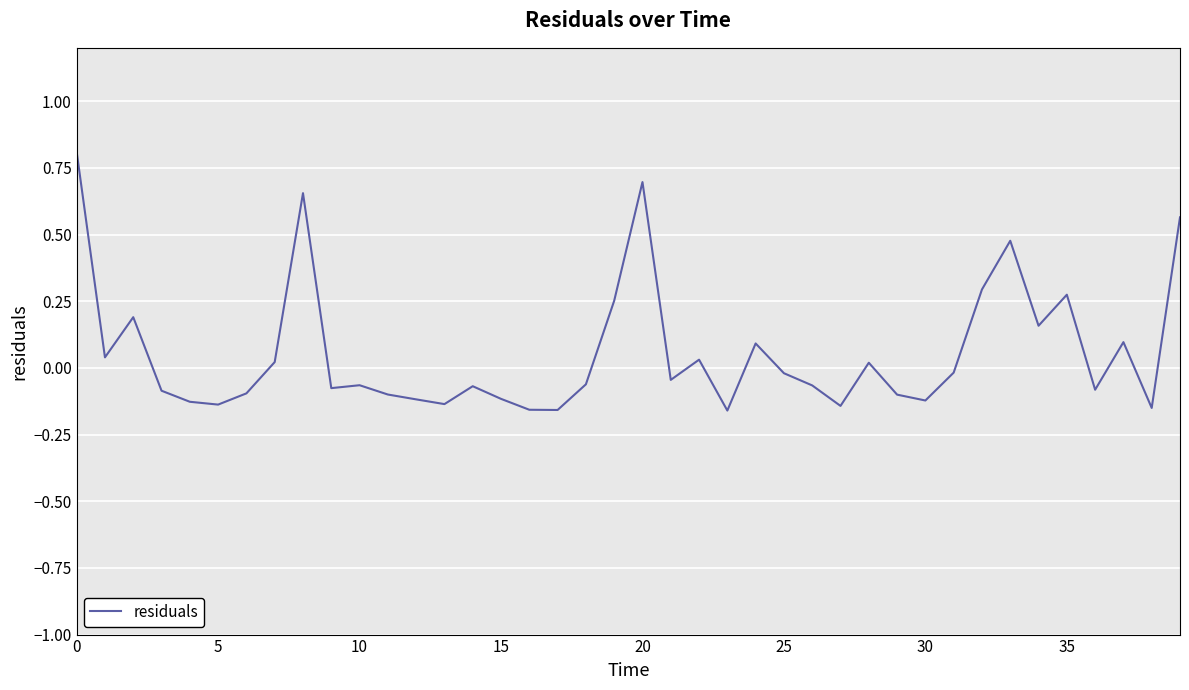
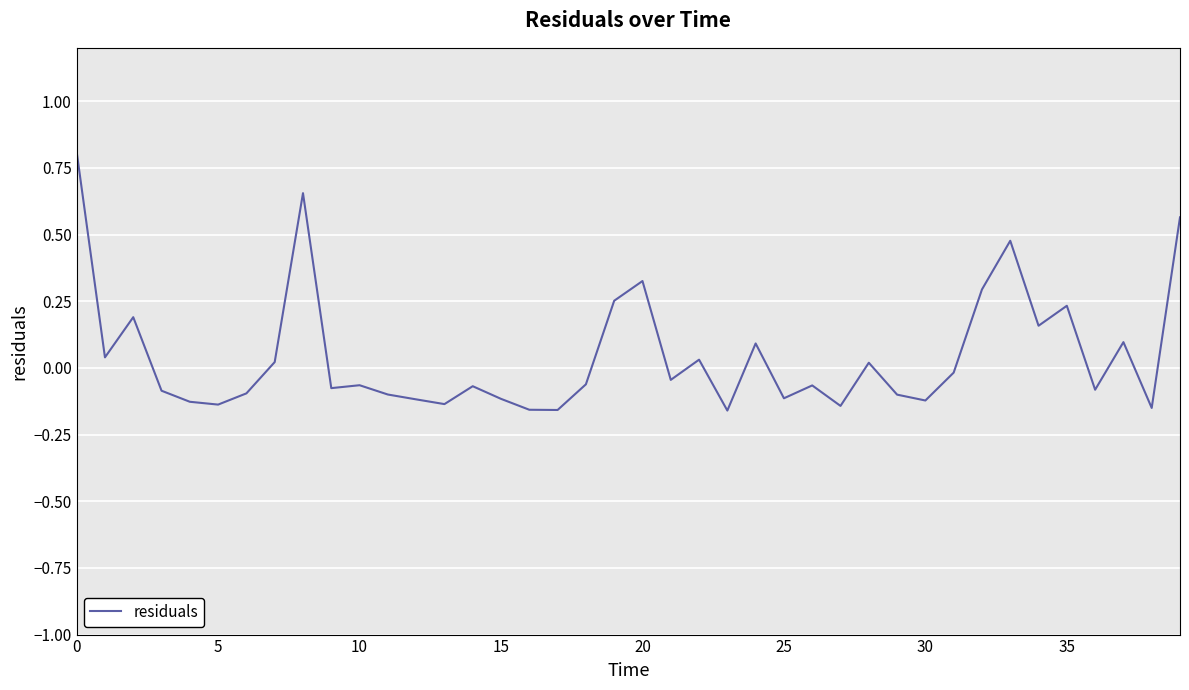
20: 0.70 -> 0.33
25: -0.02 -> -0.11
35: 0.27 -> 0.23
